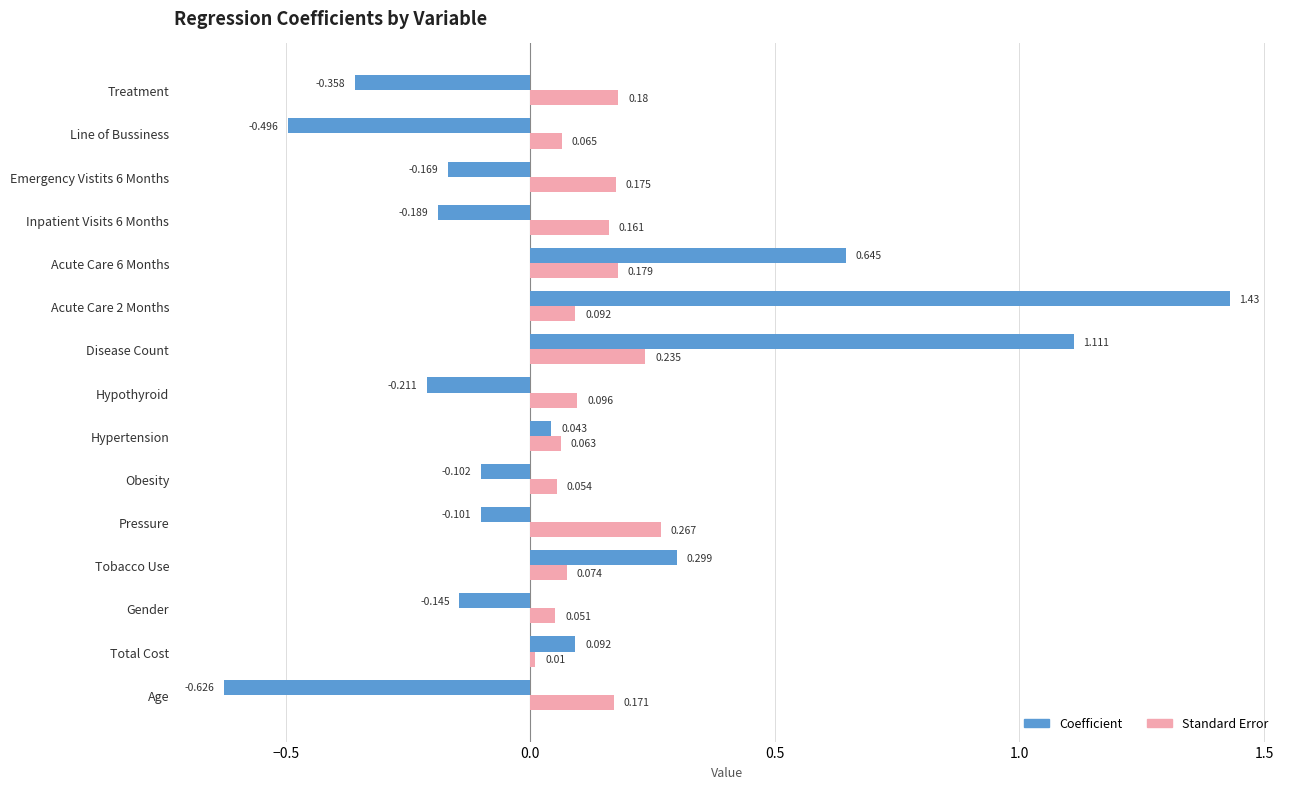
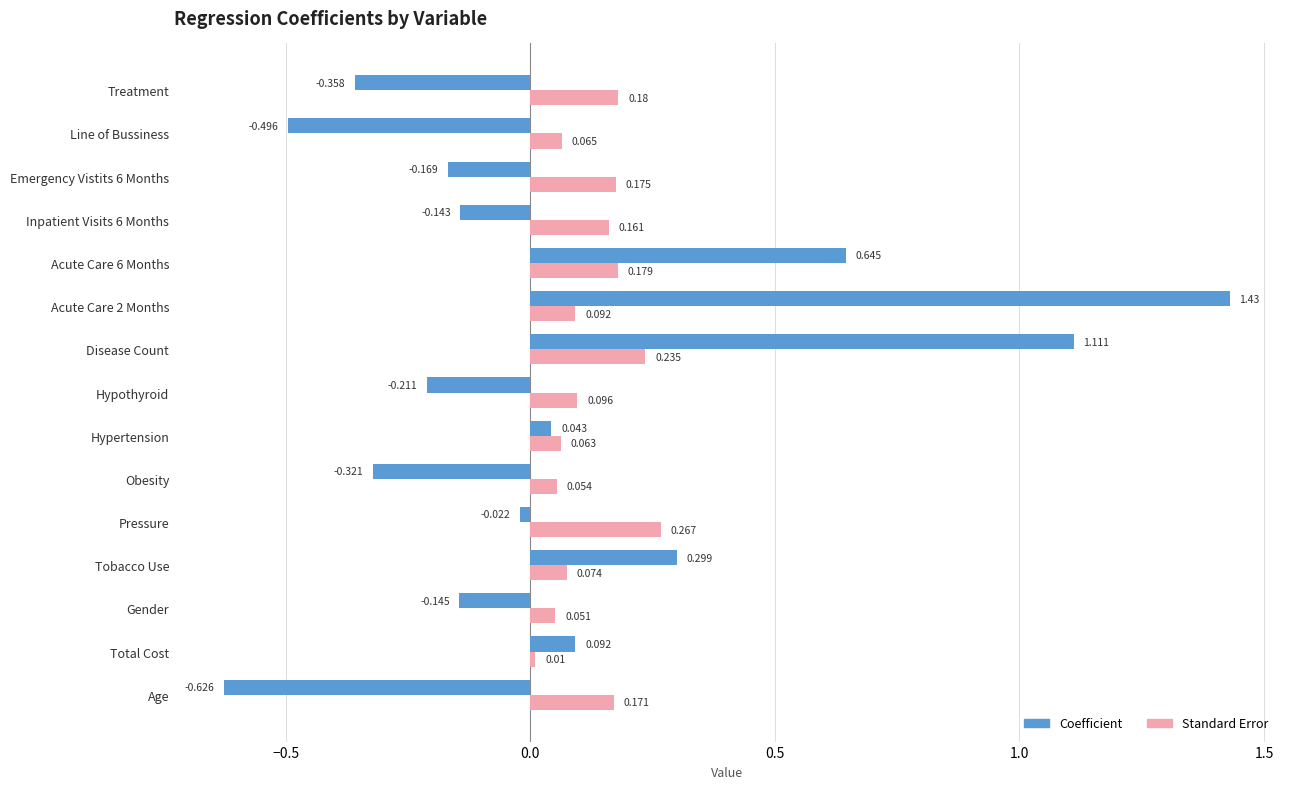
Coefficient, Inpatient Visits 6 Months: -0.189 -> -0.143
Coefficient, Obesity: -0.102 -> -0.321
Coefficient, Pressure: -0.101 -> -0.022
